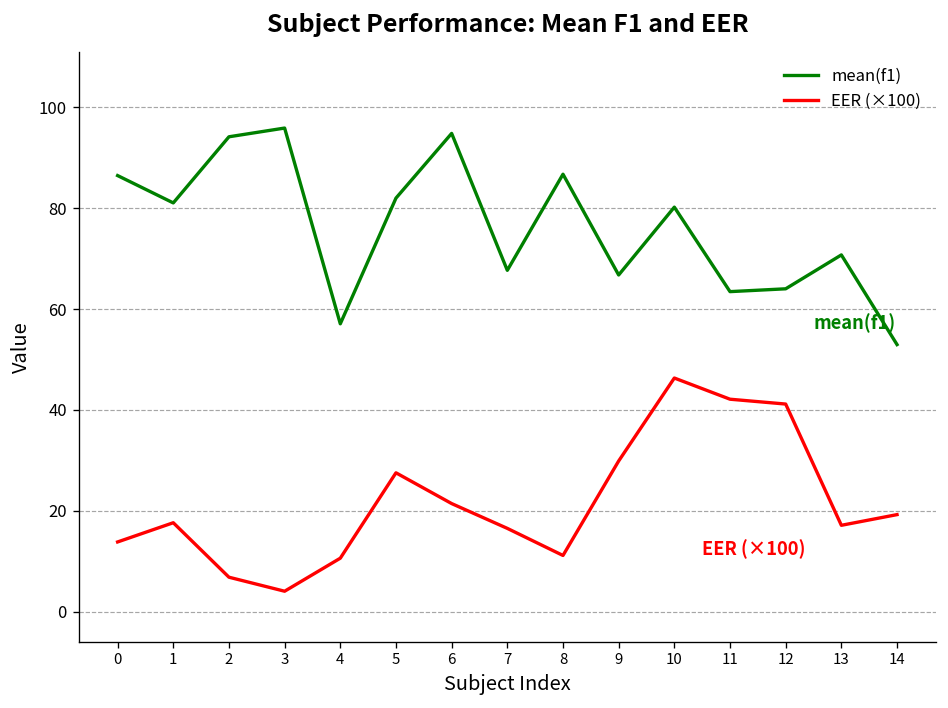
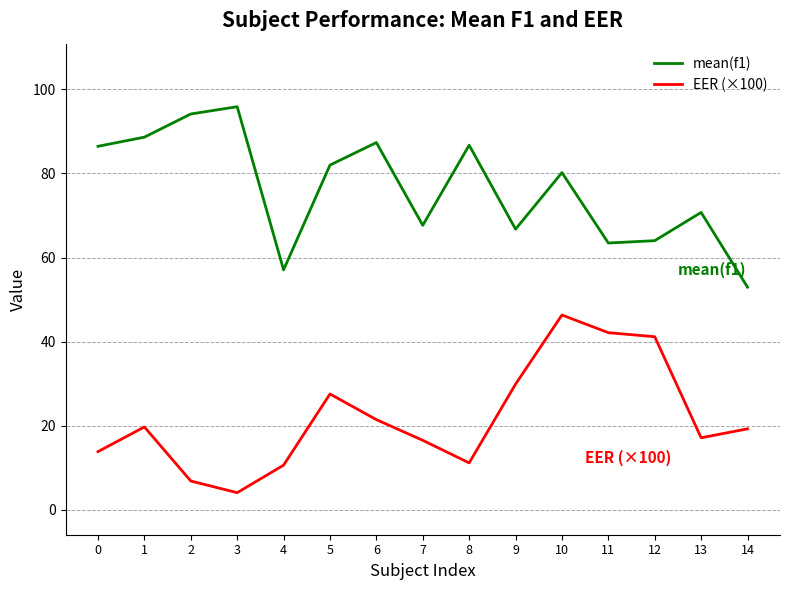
mean(f1), 1: 81 -> 89
EER (×100), 1: 18 -> 20
mean(f1), 6: 95 -> 87
